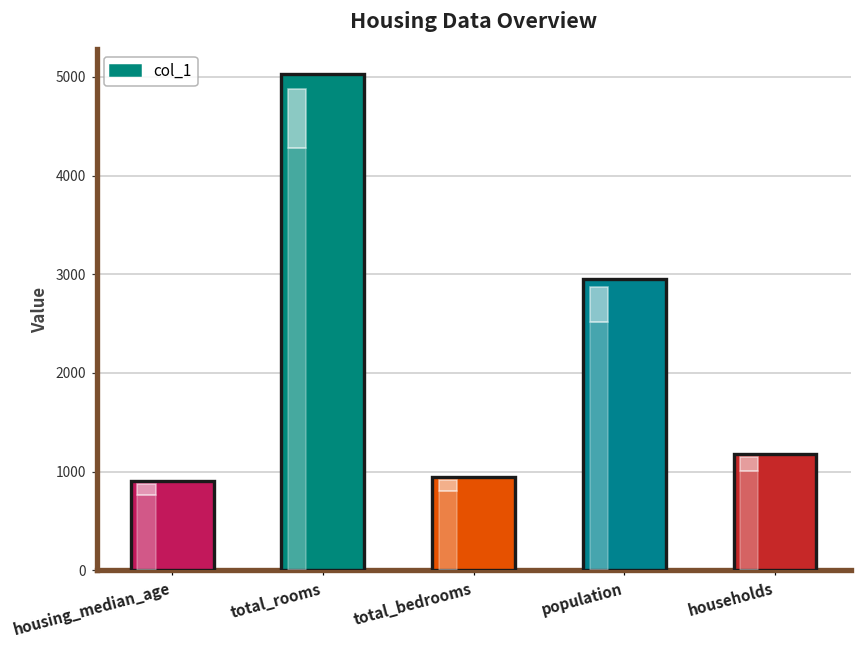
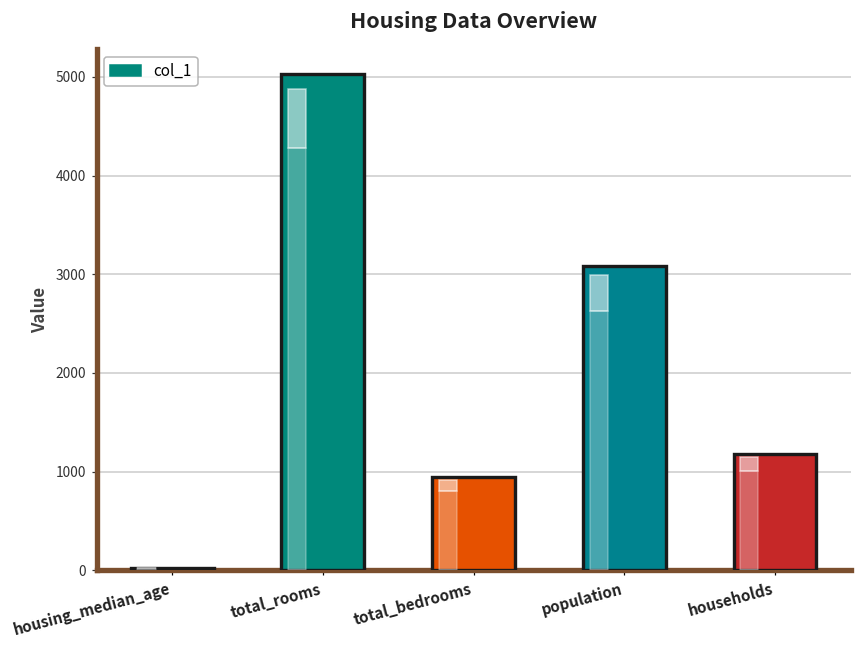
housing_median_age: 900 -> 0
population: 3000 -> 3100
